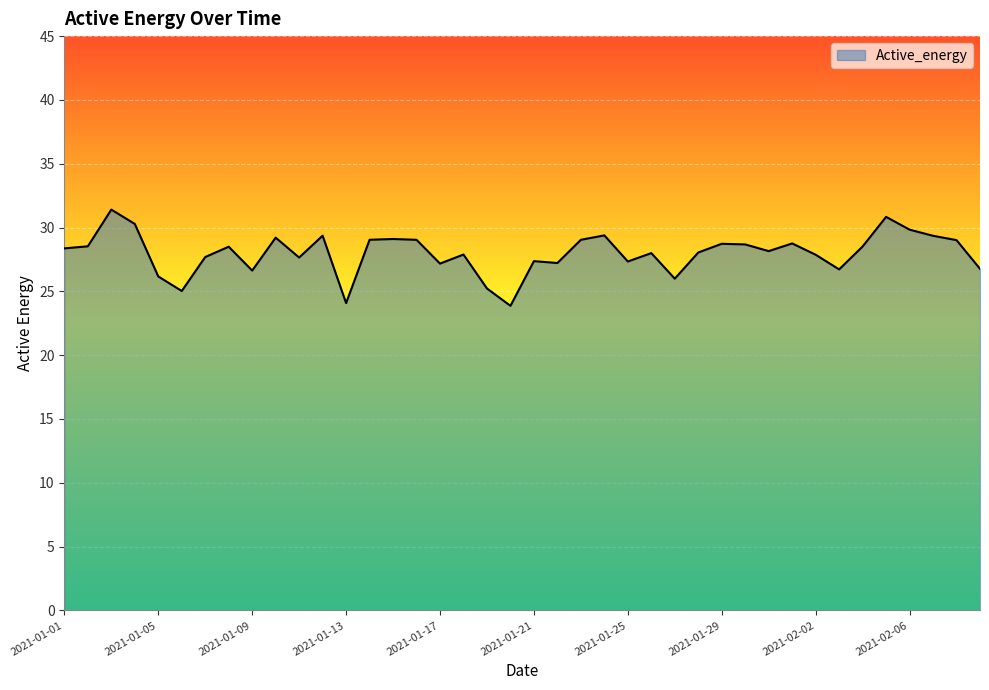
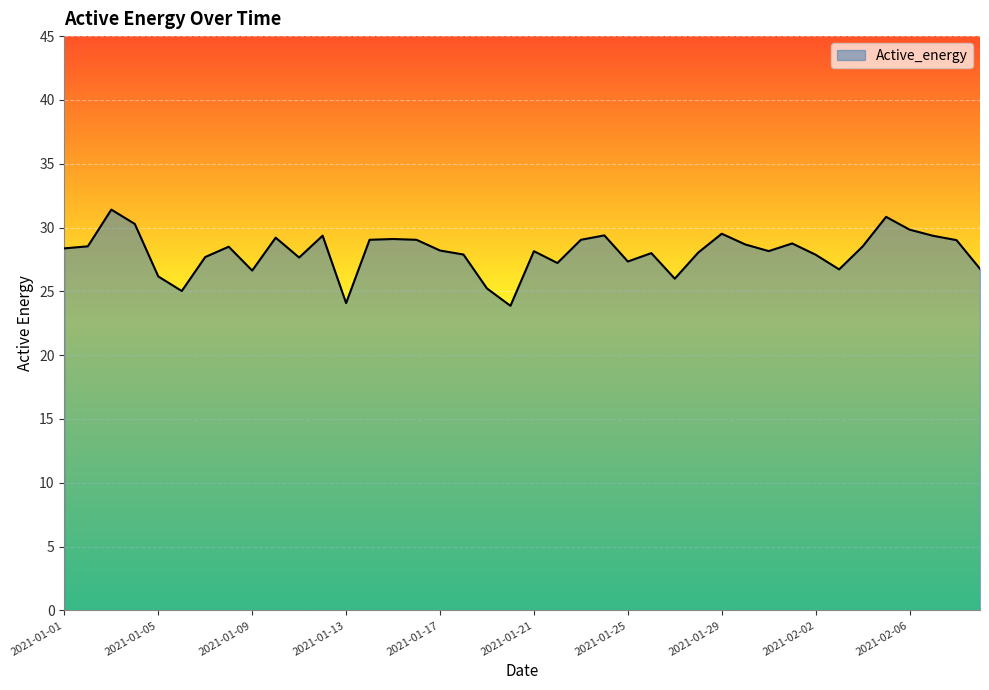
2021-01-17: 27.2 -> 28.2
2021-01-21: 27.4 -> 28.1
2021-01-29: 28.7 -> 29.5
